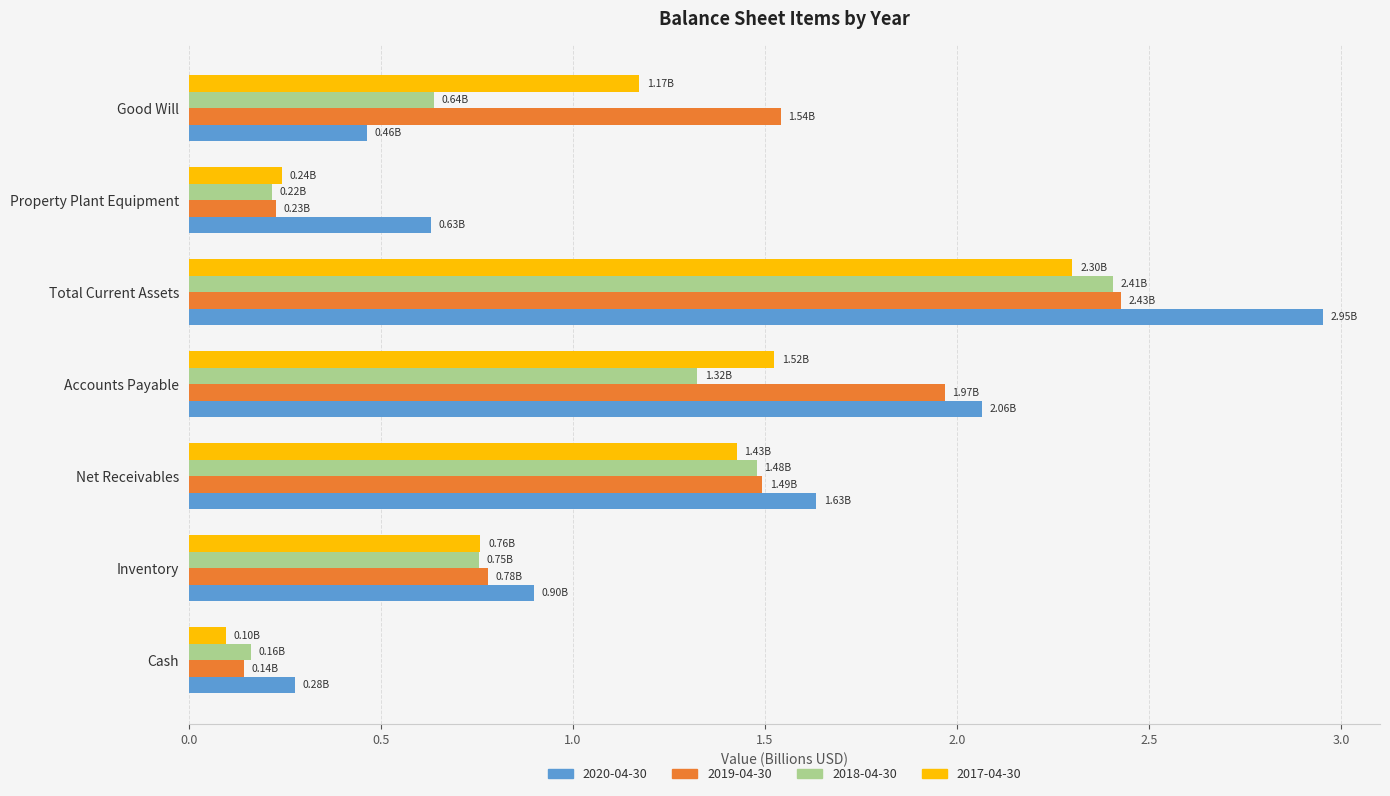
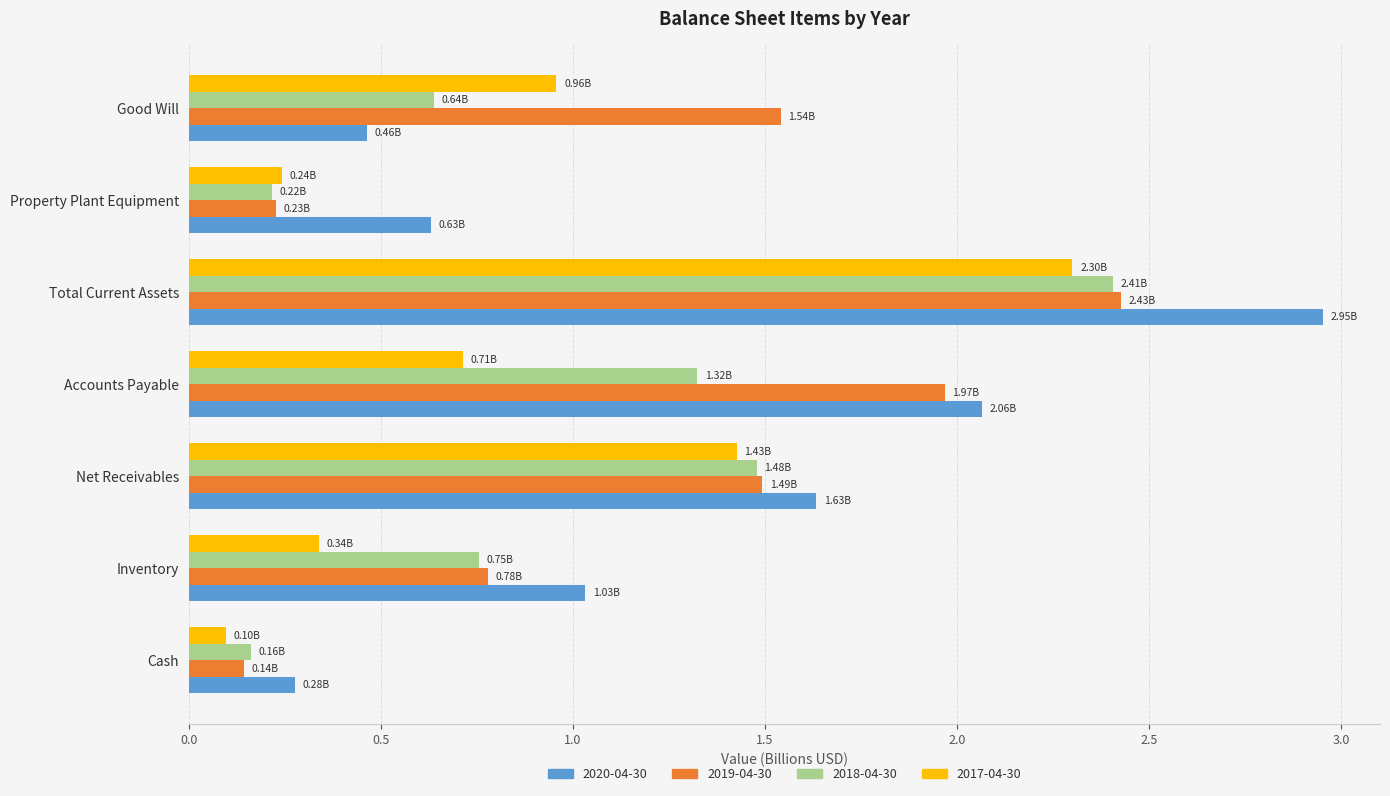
2017-04-30, Good Will: 1.17B -> 0.96B
2017-04-30, Accounts Payable: 1.52B -> 0.71B
2017-04-30, Inventory: 0.76B -> 0.34B
2020-04-30, Inventory: 0.90B -> 1.03B
